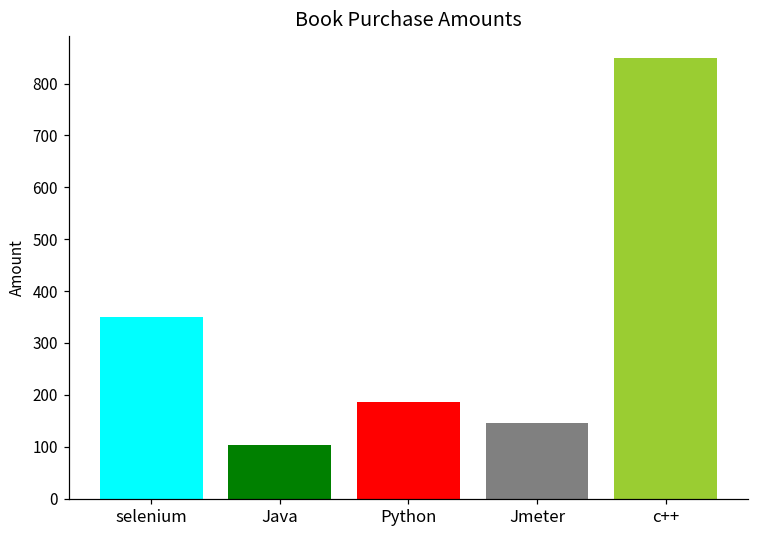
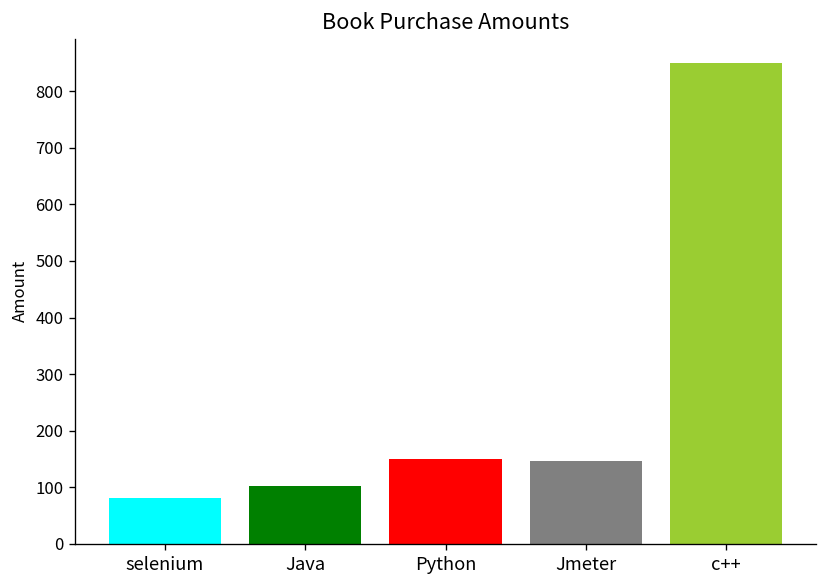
selenium: 350 -> 80
Python: 190 -> 150
